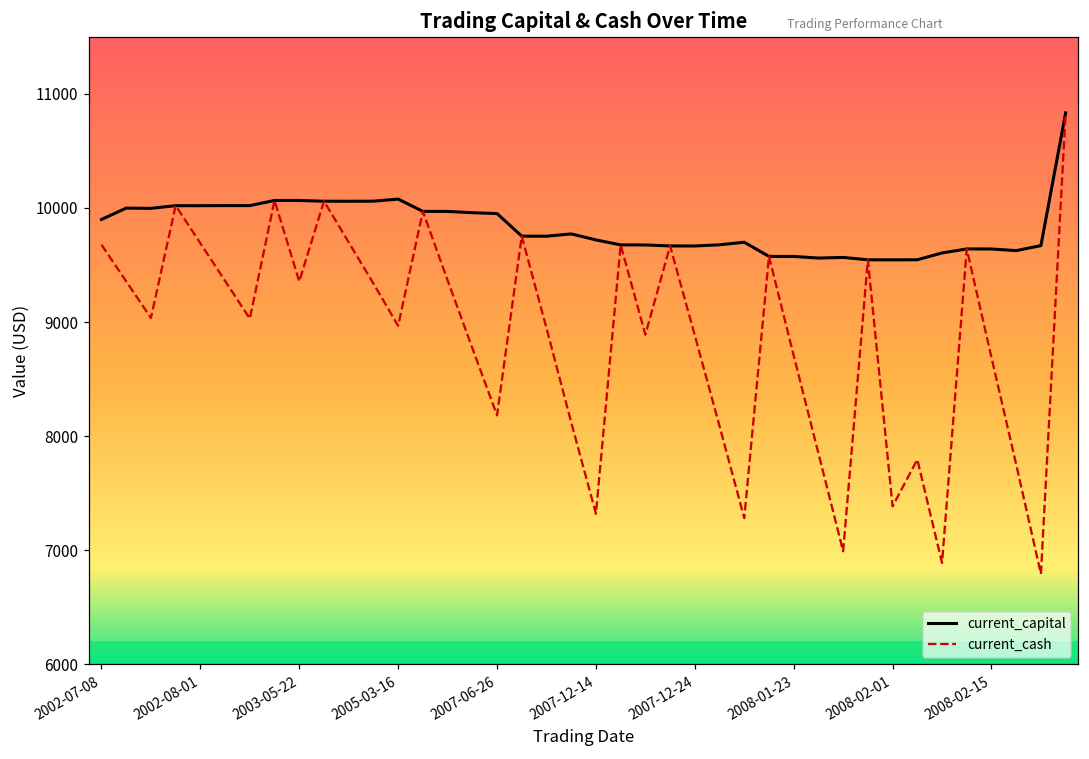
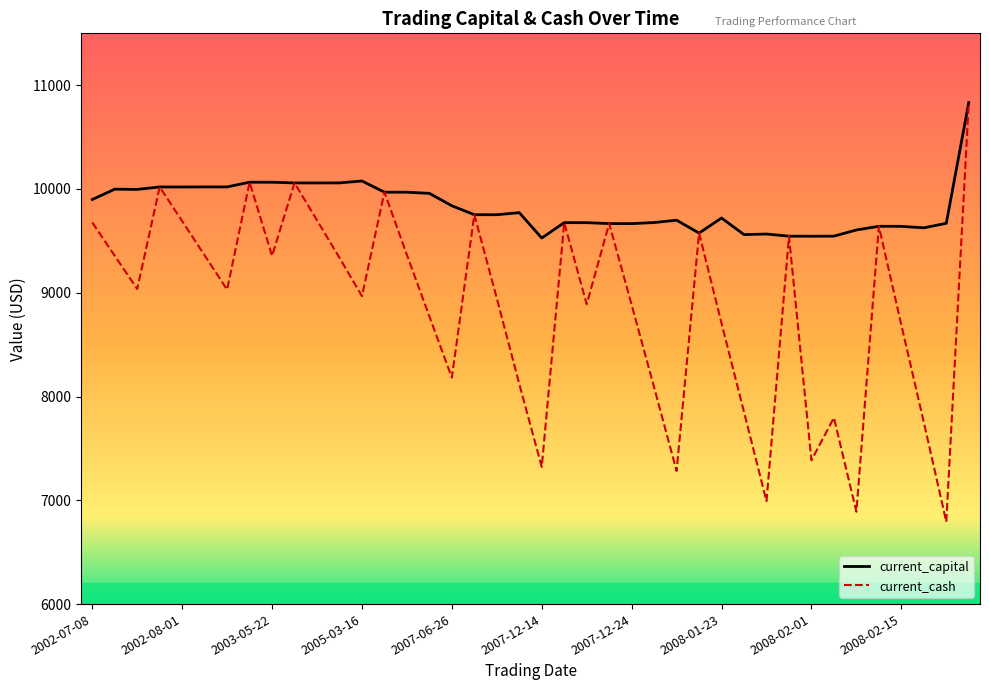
current_capital, 2007-06-26: 9950 -> 9840
current_capital, 2007-12-14: 9720 -> 9530
current_capital, 2008-01-23: 9570 -> 9720
